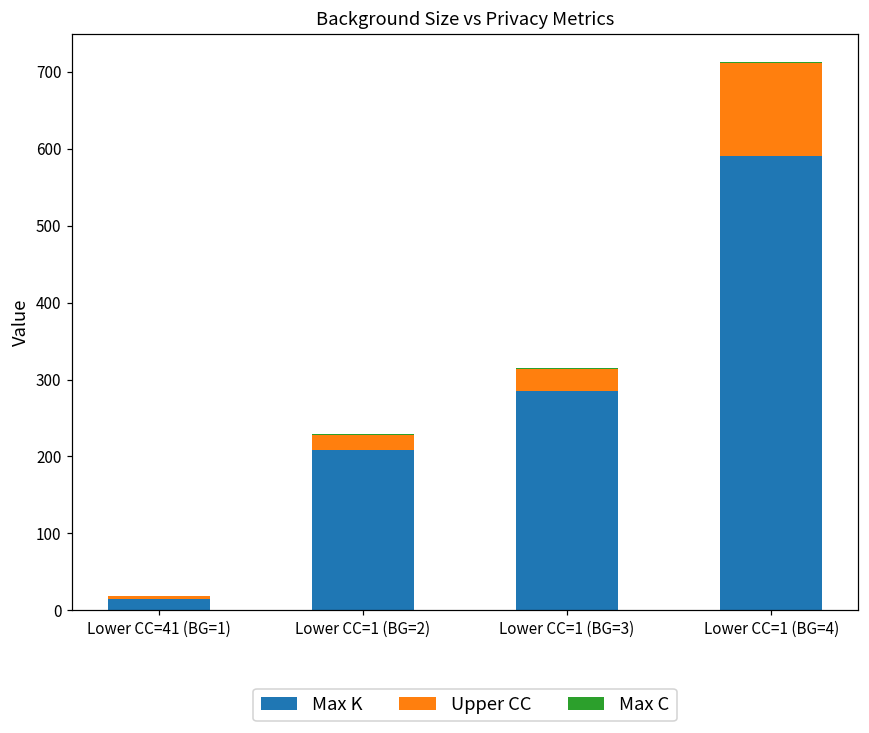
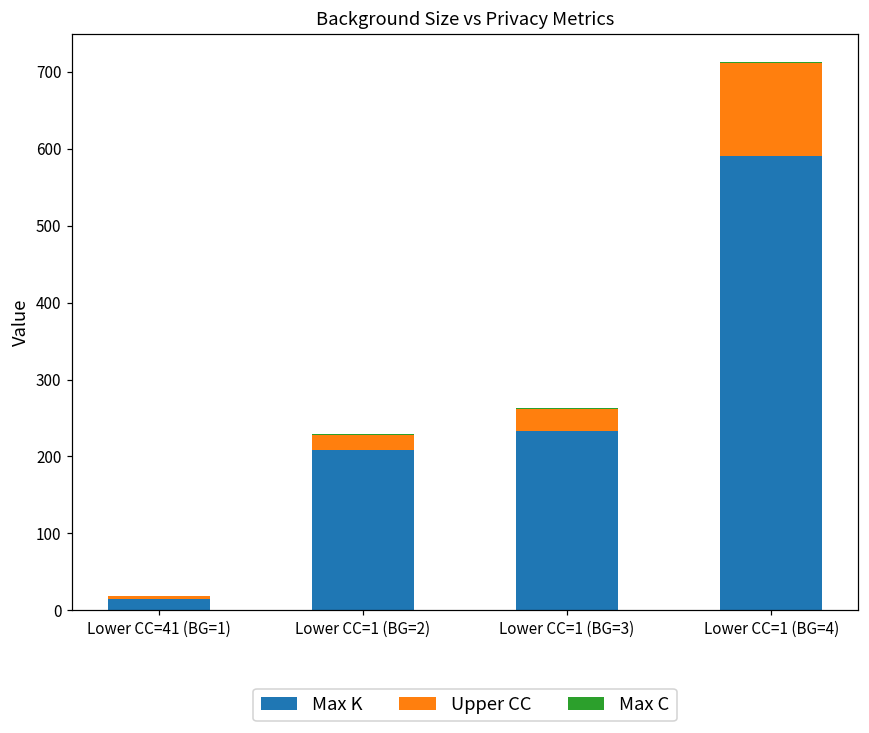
Max K, Lower CC=1 (BG=3): 290 -> 230
